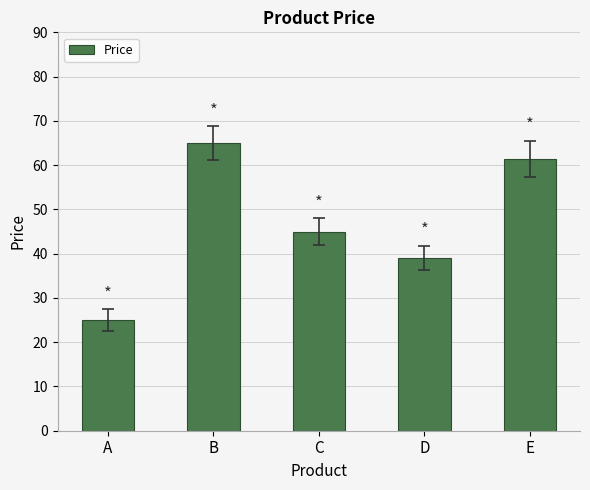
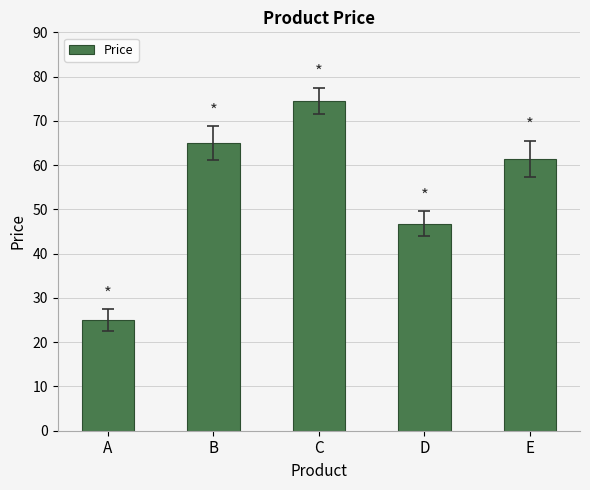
Price, C: 45 -> 75
Price, D: 39 -> 47
